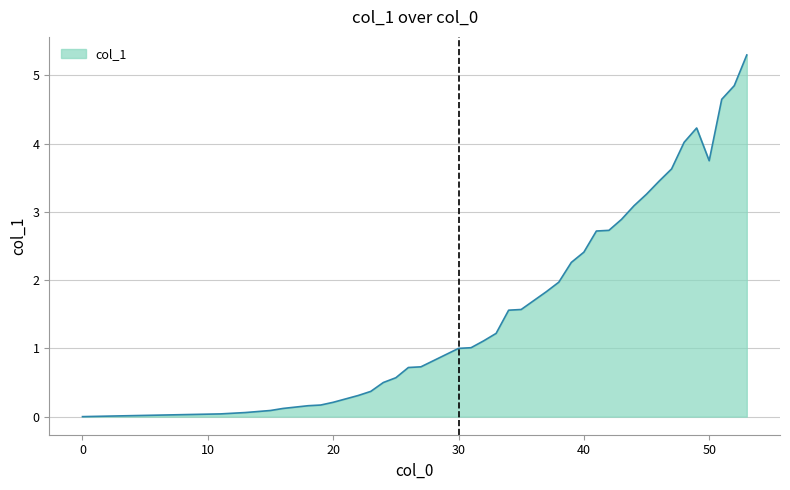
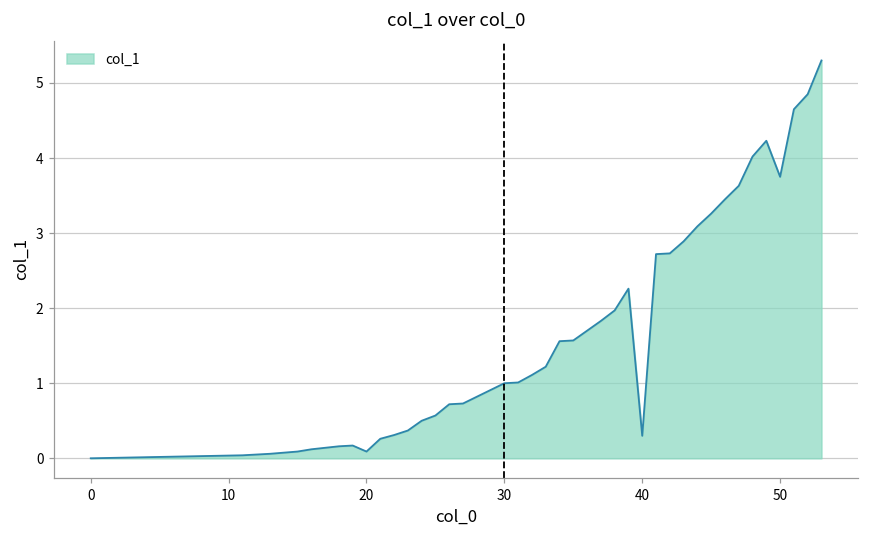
20: 0.2 -> 0.1
40: 2.4 -> 0.3
